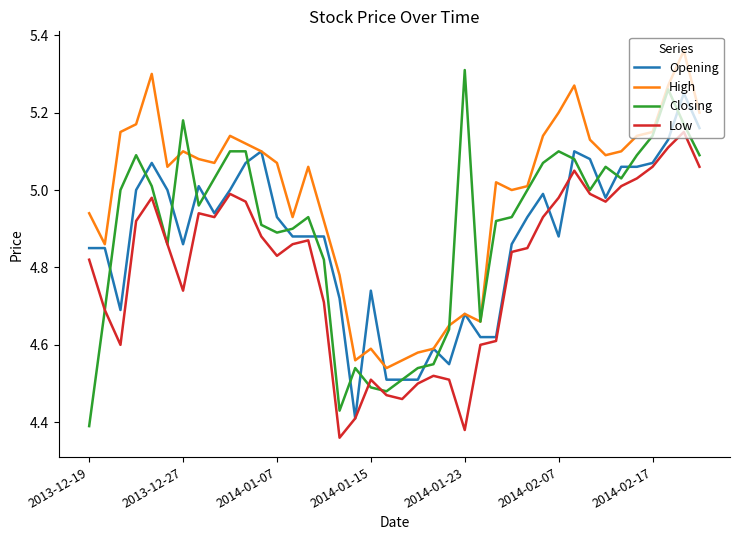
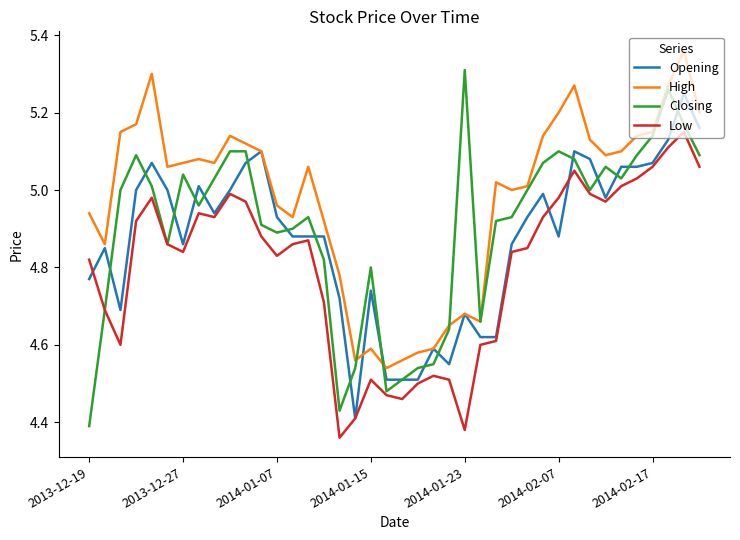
Opening, 2013-12-19: 4.85 -> 4.77
High, 2013-12-27: 5.10 -> 5.07
Closing, 2013-12-27: 5.18 -> 5.04
Low, 2013-12-27: 4.74 -> 4.84
High, 2014-01-07: 5.07 -> 4.96
Closing, 2014-01-15: 4.49 -> 4.80
